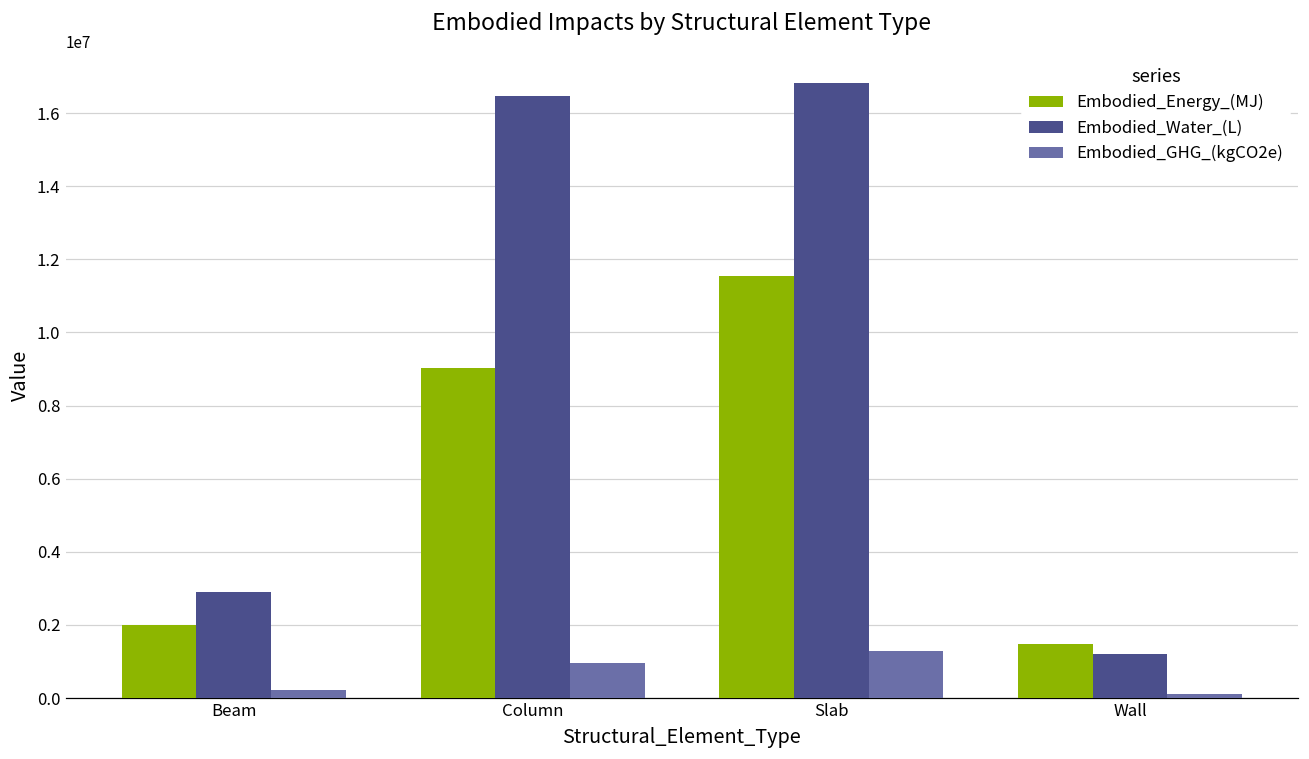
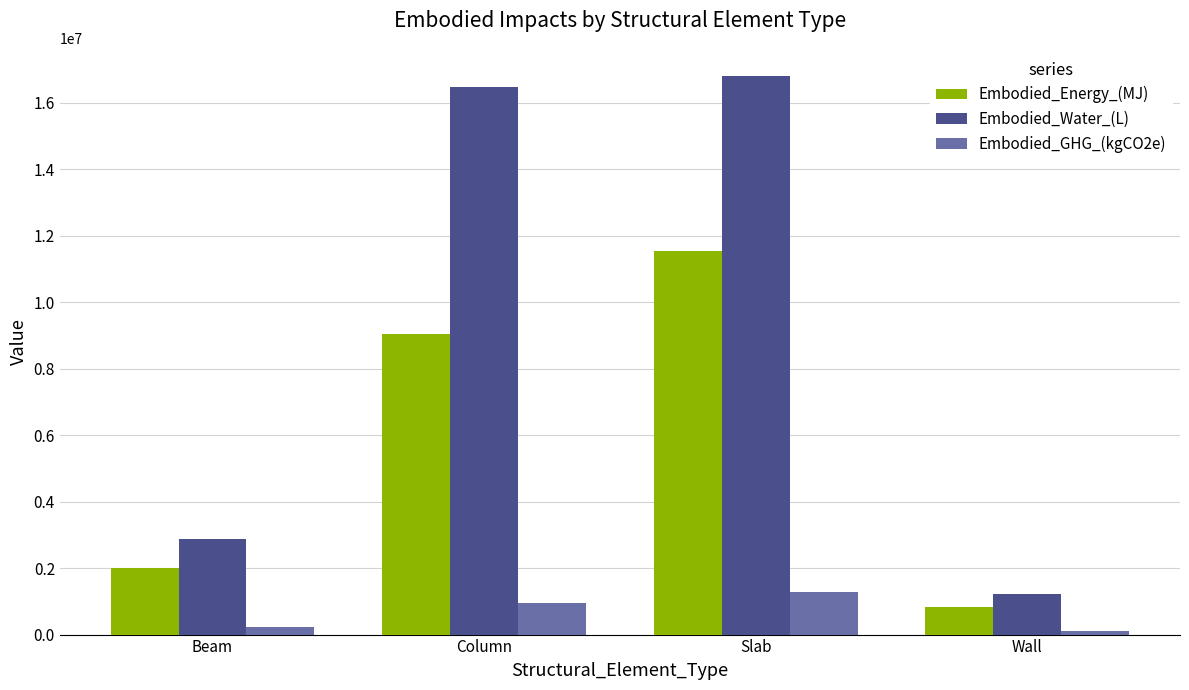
Embodied_Energy_(MJ), Wall: 1500000 -> 800000
